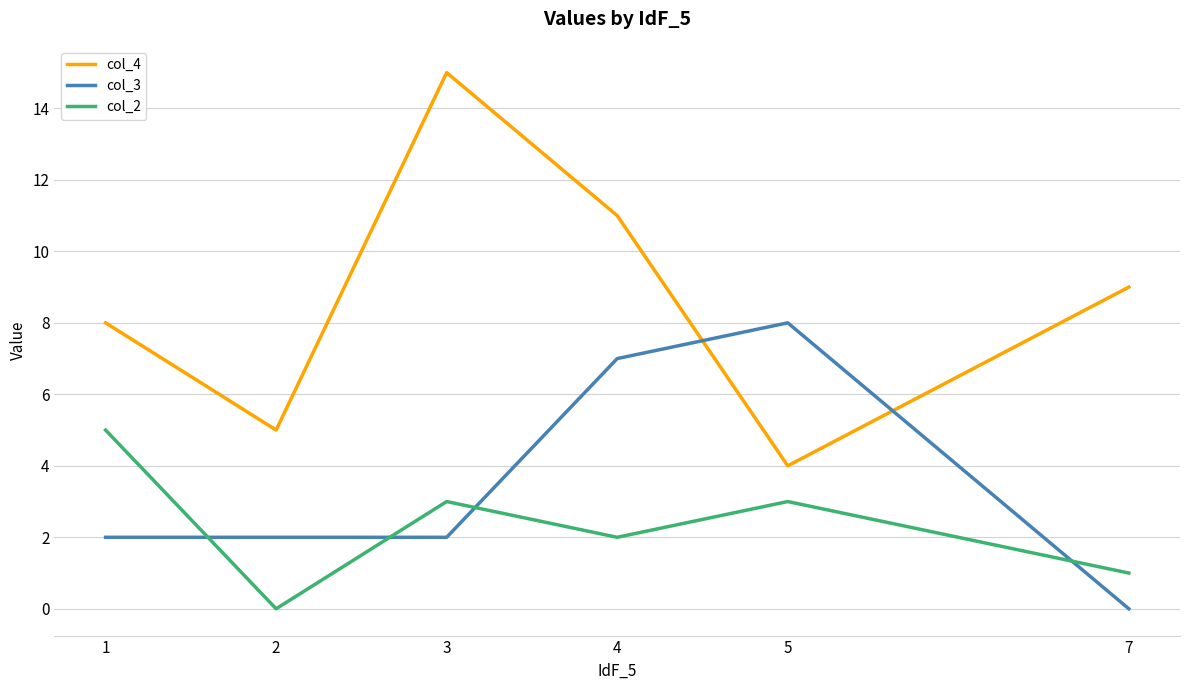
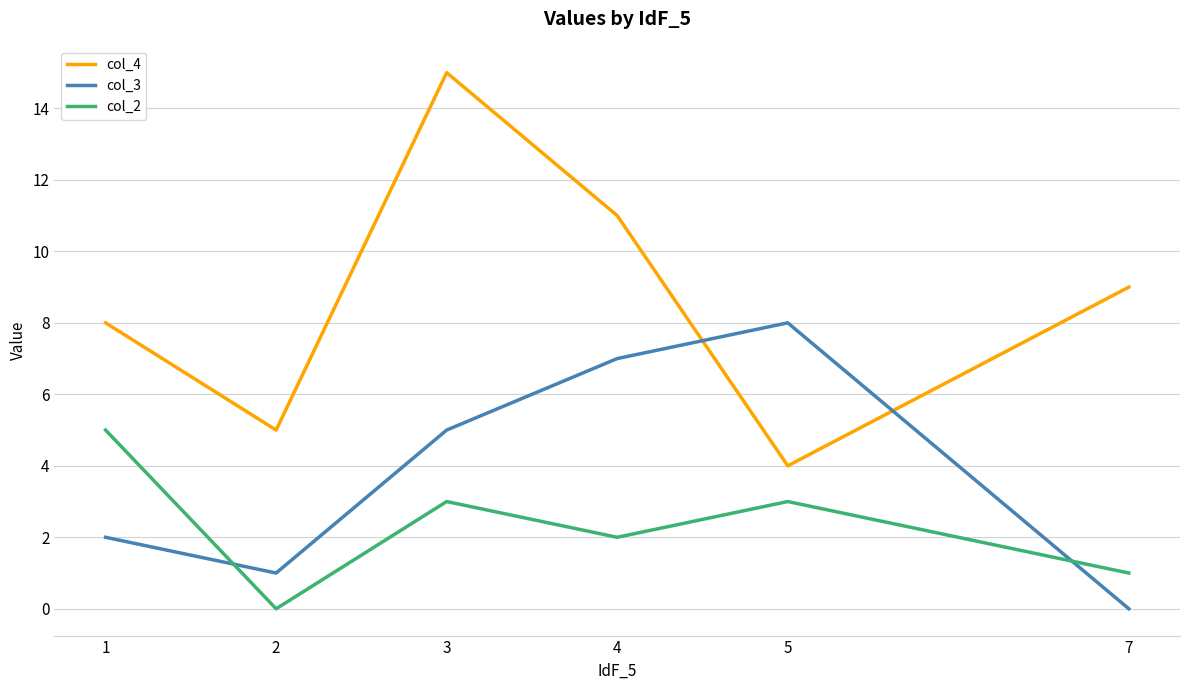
col_3, 2: 2 -> 1
col_3, 3: 2 -> 5
